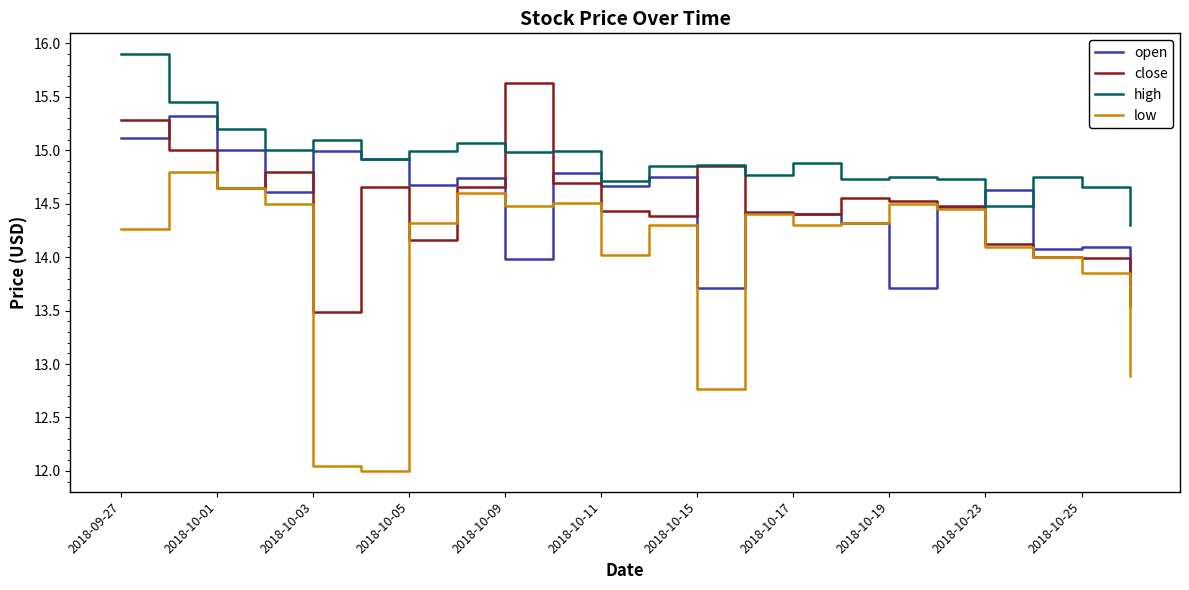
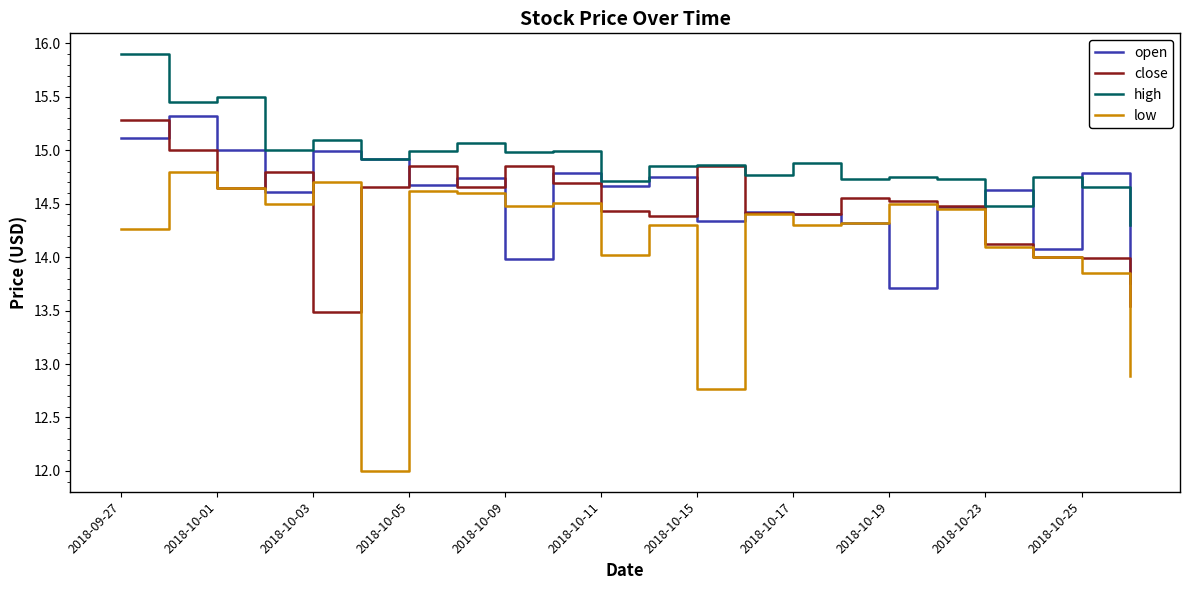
high, 2018-10-01: 15.20 -> 15.50
low, 2018-10-03: 12.05 -> 14.70
close, 2018-10-05: 14.16 -> 14.85
low, 2018-10-05: 14.32 -> 14.62
close, 2018-10-09: 15.63 -> 14.85
open, 2018-10-15: 13.72 -> 14.34
open, 2018-10-25: 14.10 -> 14.79
